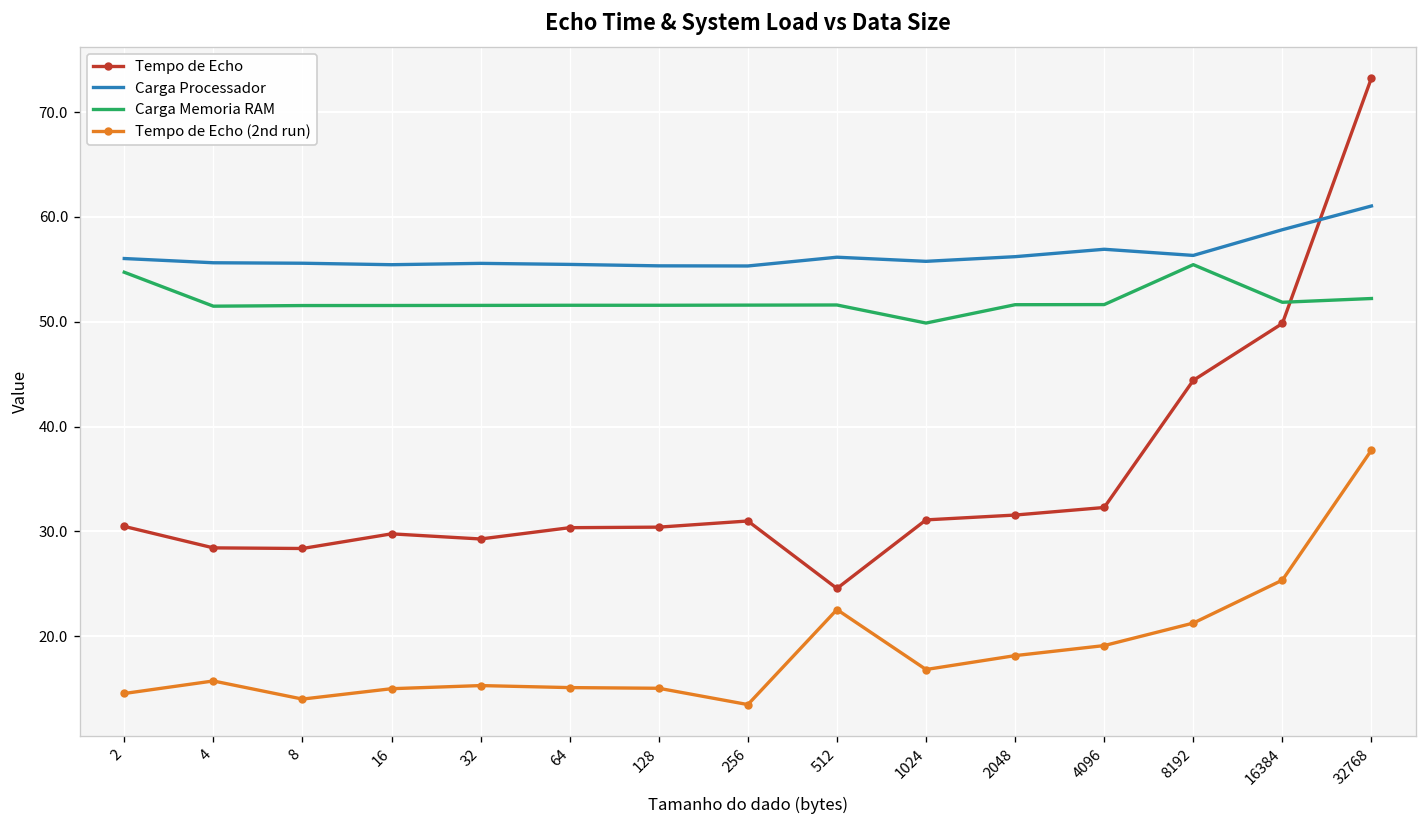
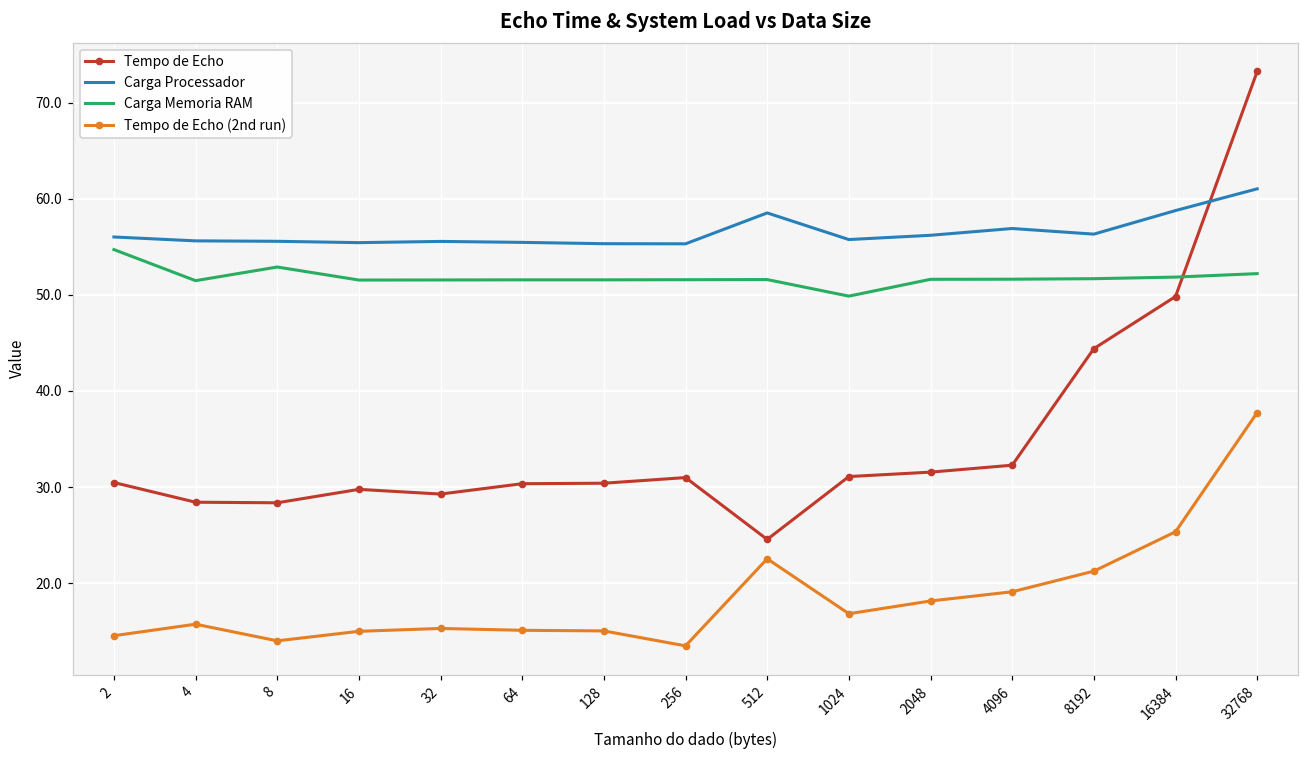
Carga Memoria RAM, 8: 52 -> 53
Carga Processador, 512: 56 -> 59
Carga Memoria RAM, 8192: 55 -> 52
